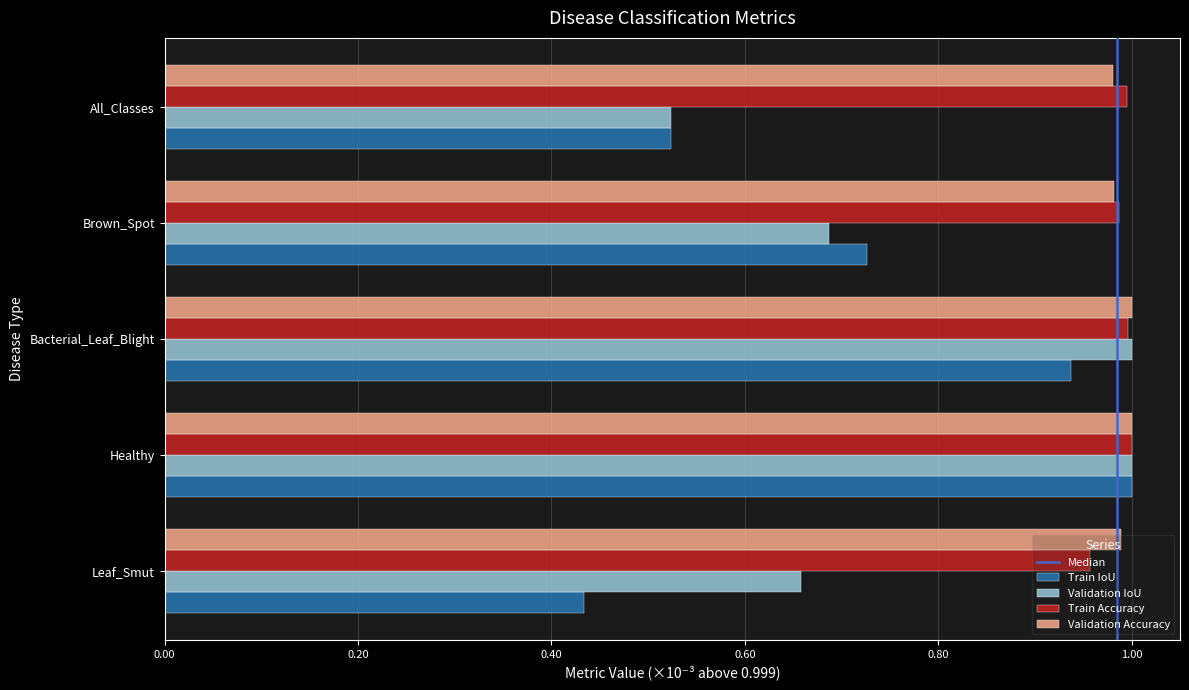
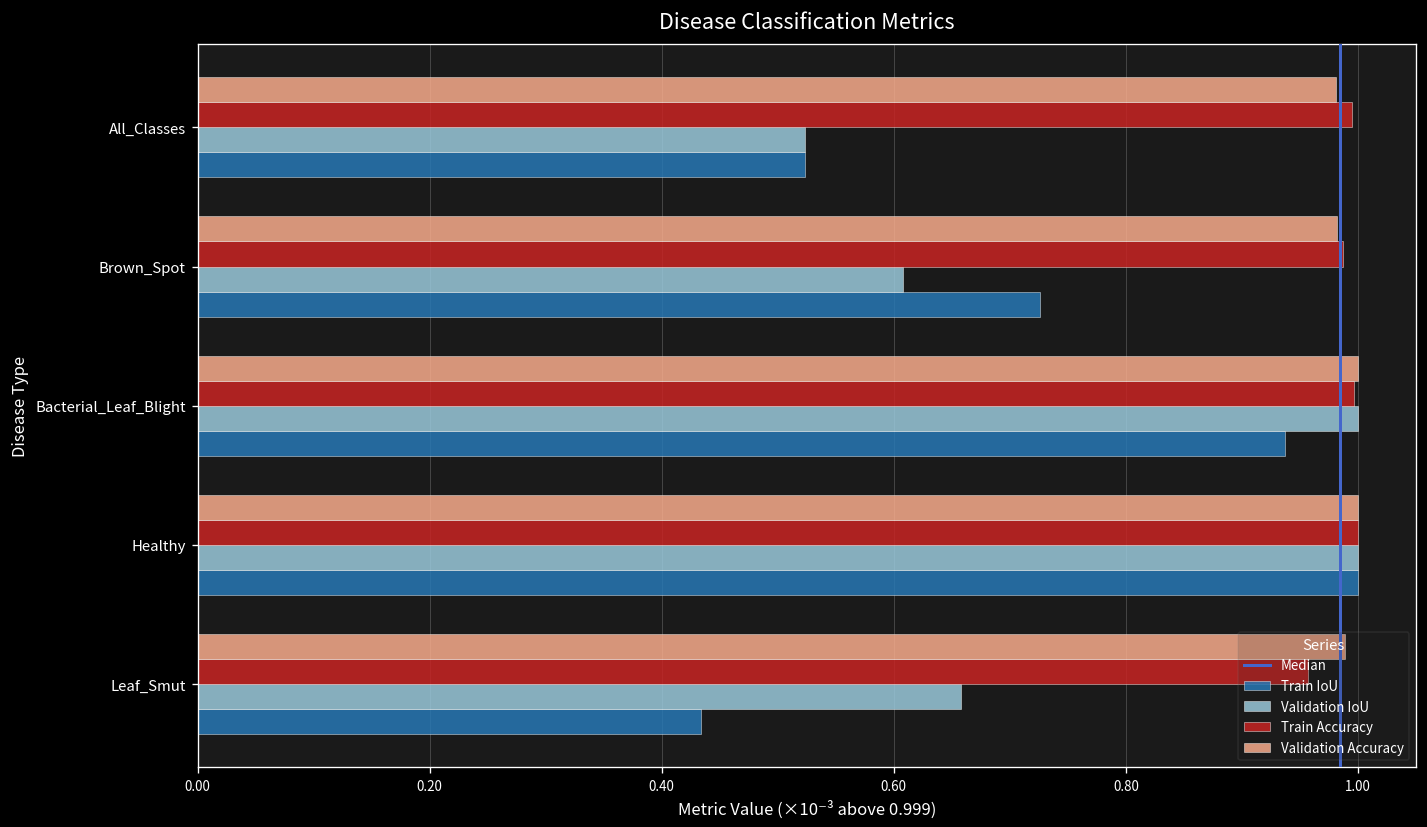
Validation IoU, Brown_Spot: 0.69 -> 0.61
